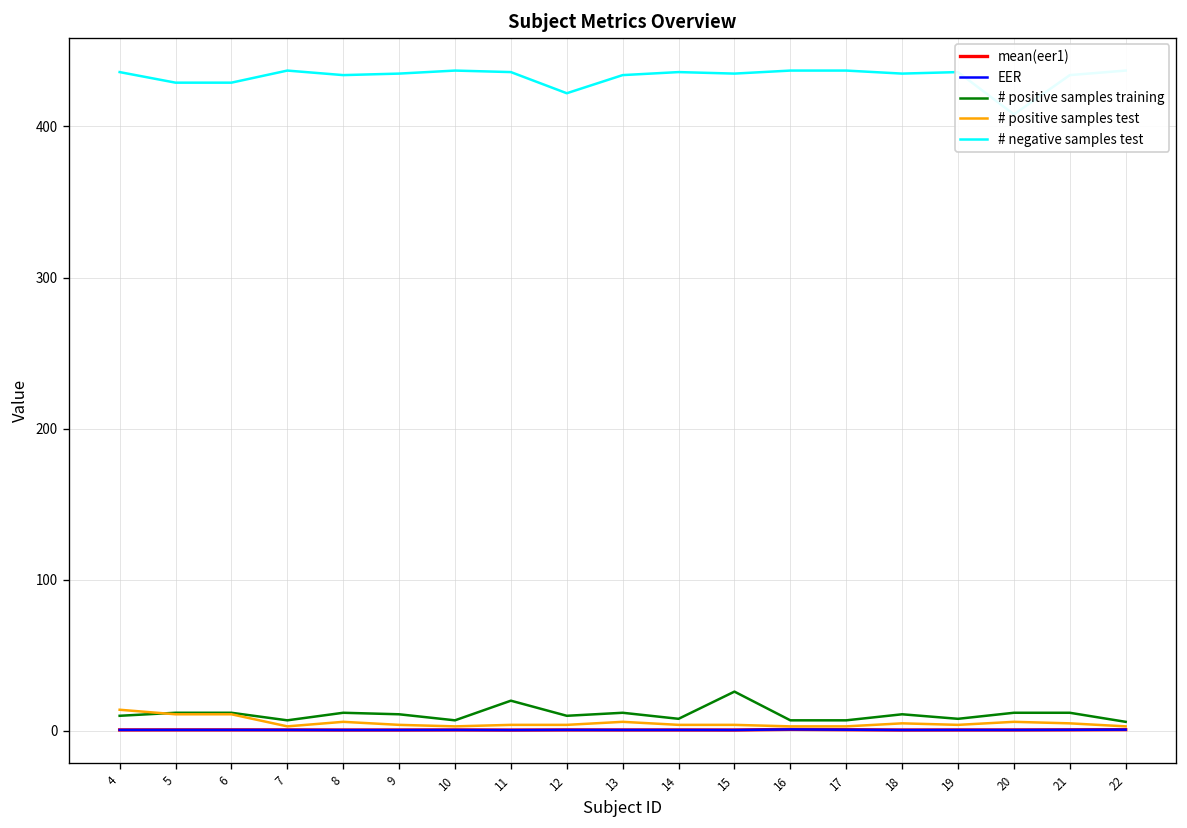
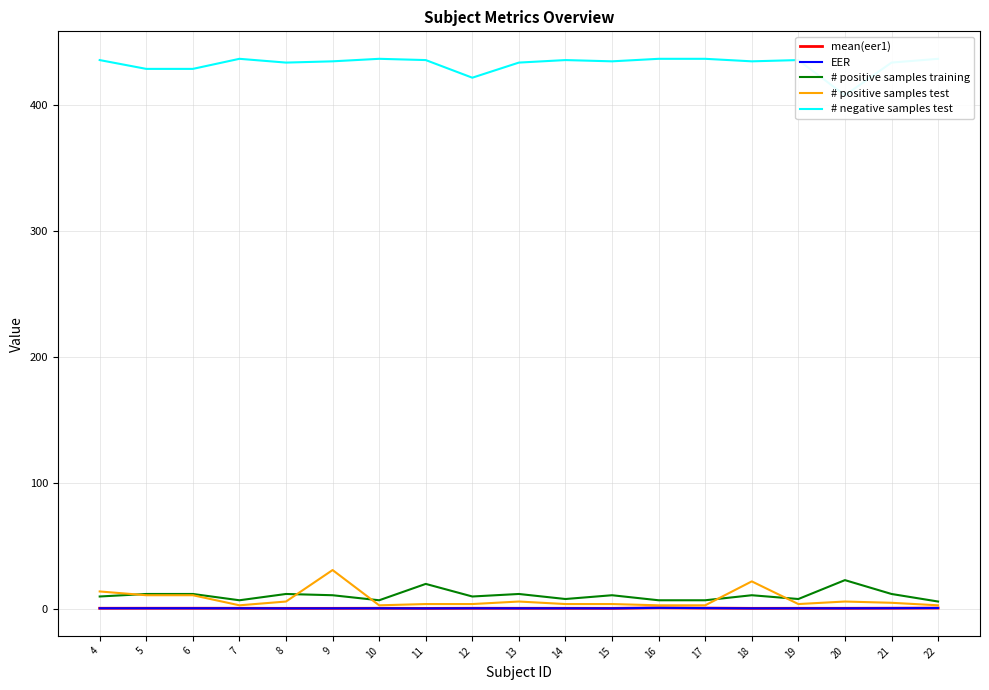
# positive samples test, 9: 4 -> 31
# positive samples training, 15: 26 -> 11
# positive samples test, 18: 5 -> 22
# positive samples training, 20: 12 -> 23
